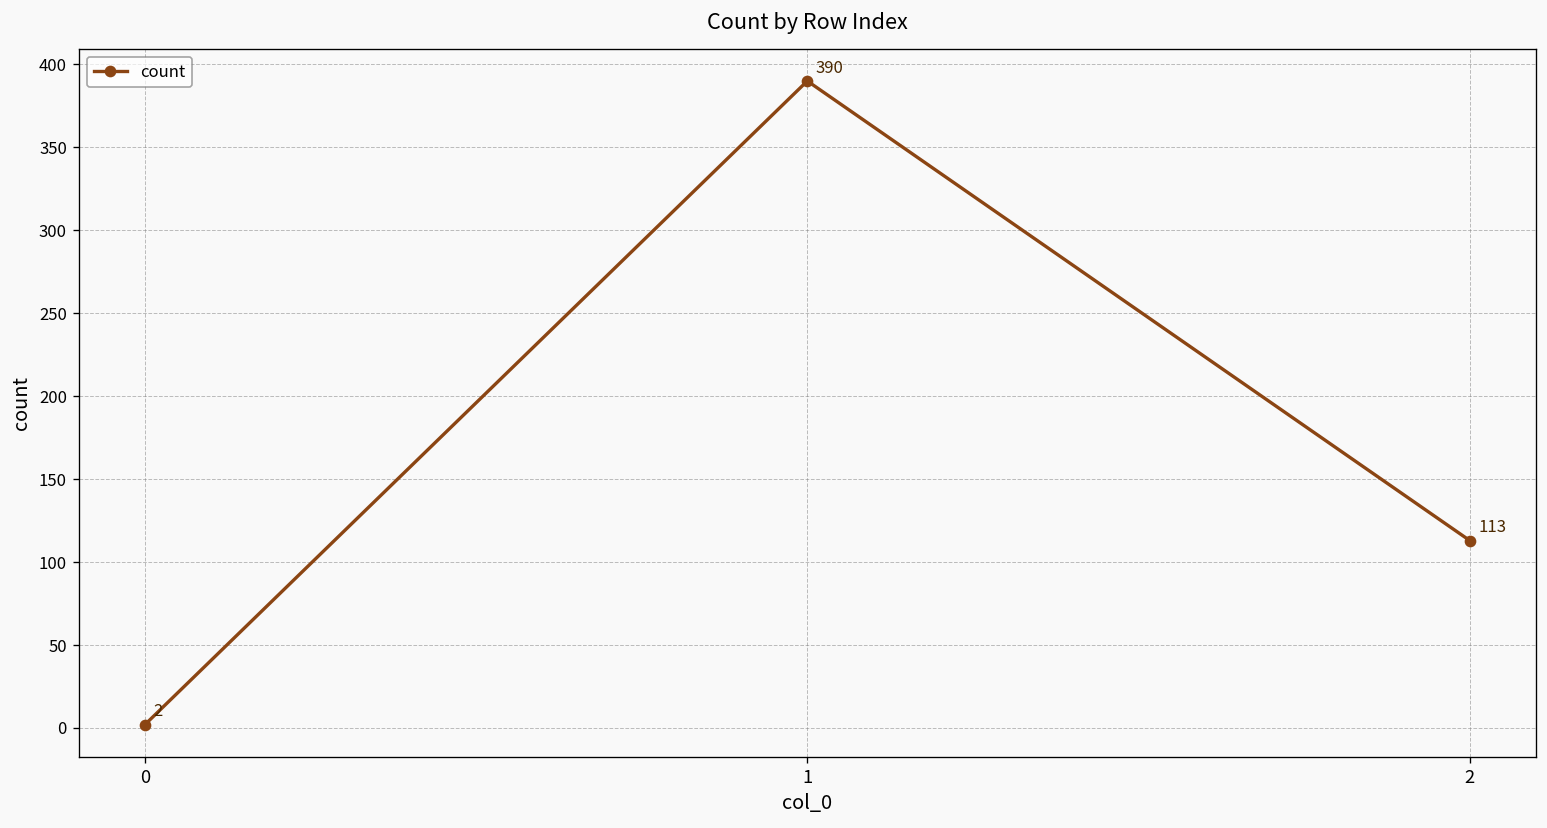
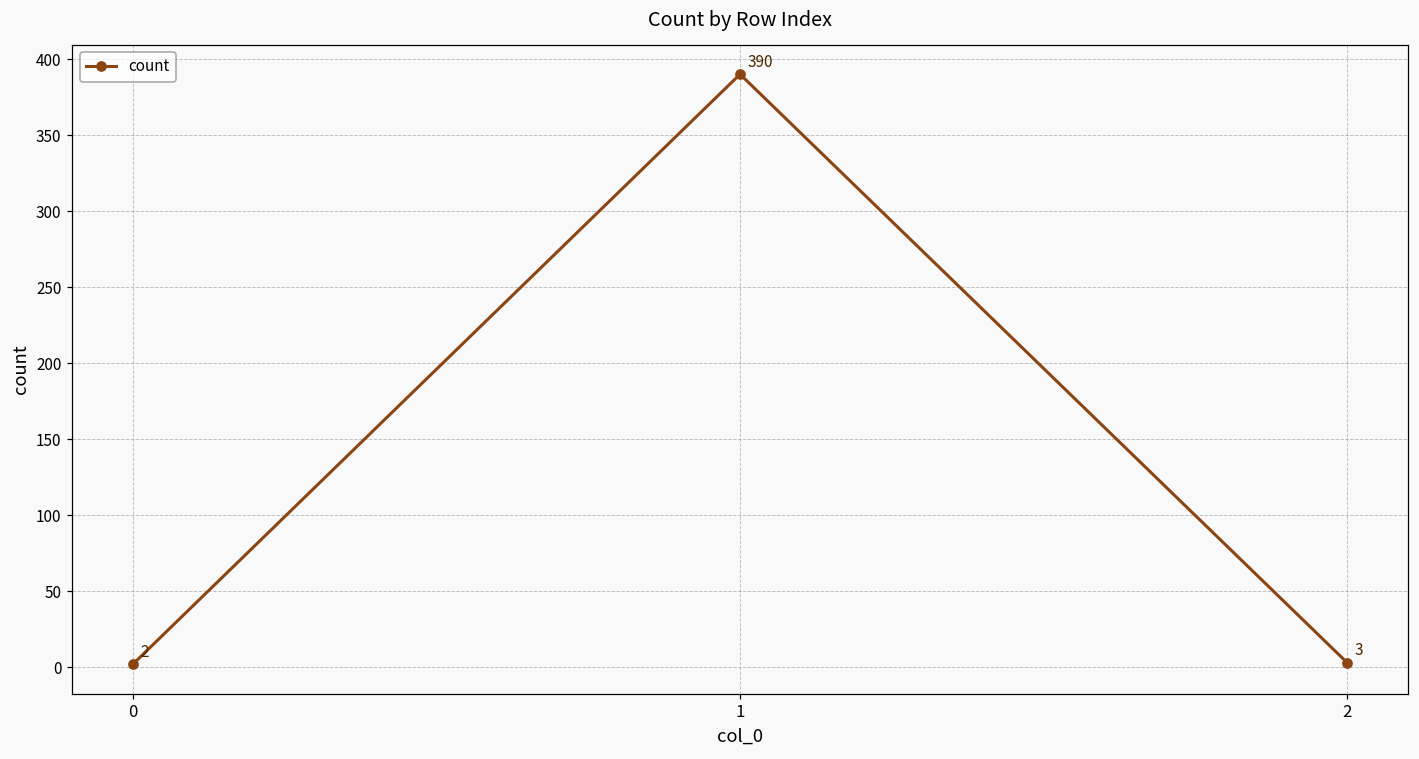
2: 113 -> 3
